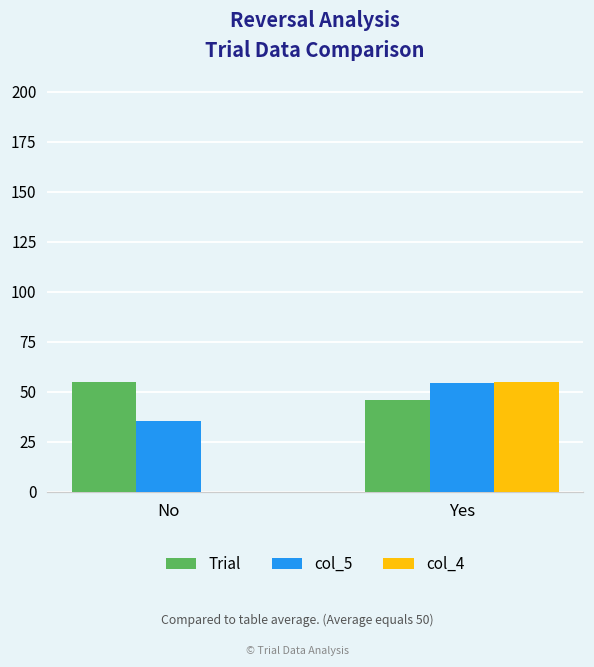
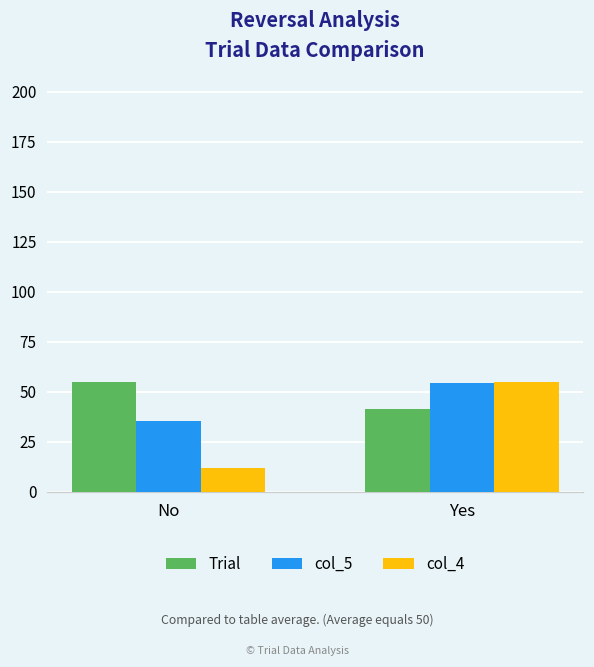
col_4, No: 0 -> 12
Trial, Yes: 46 -> 41
